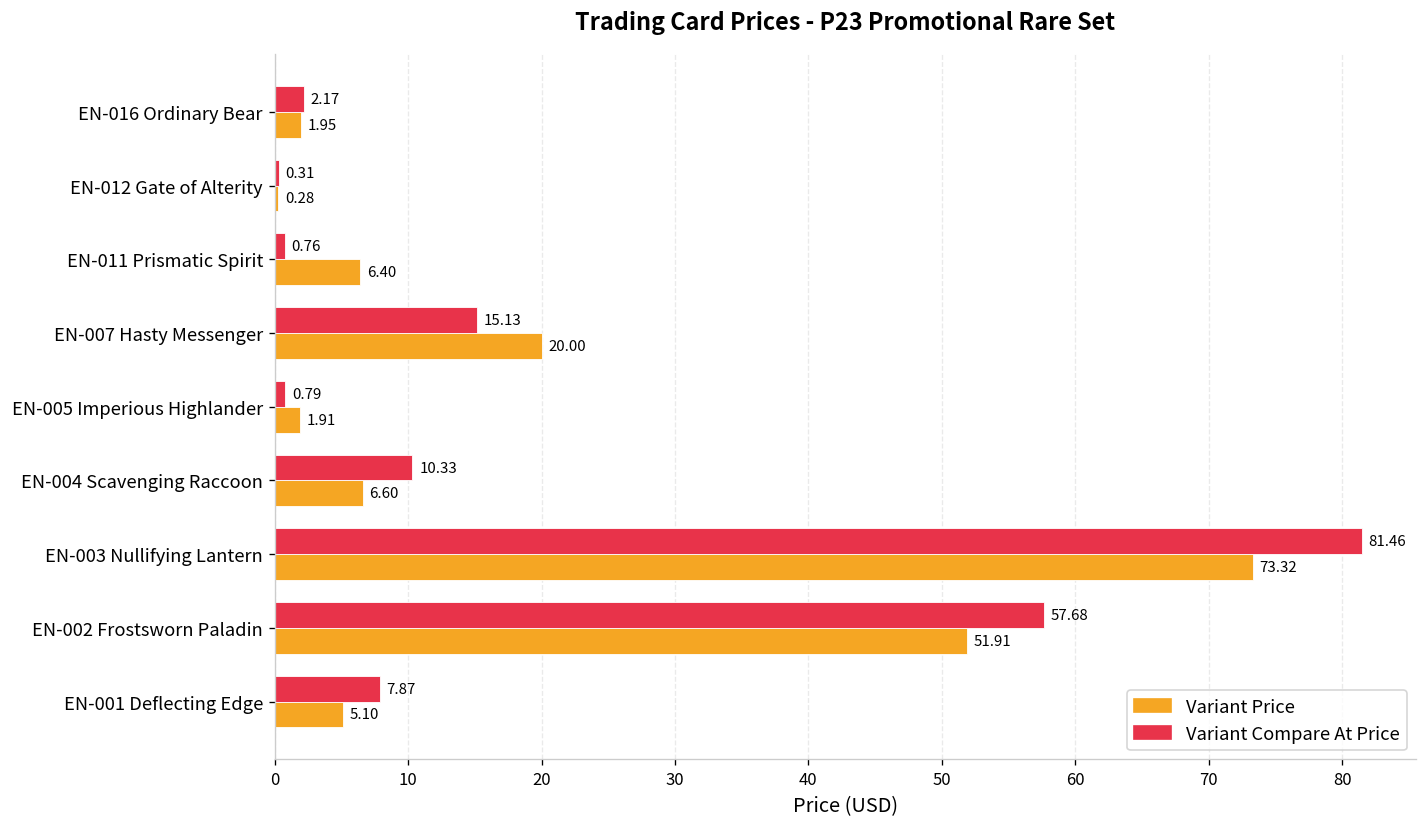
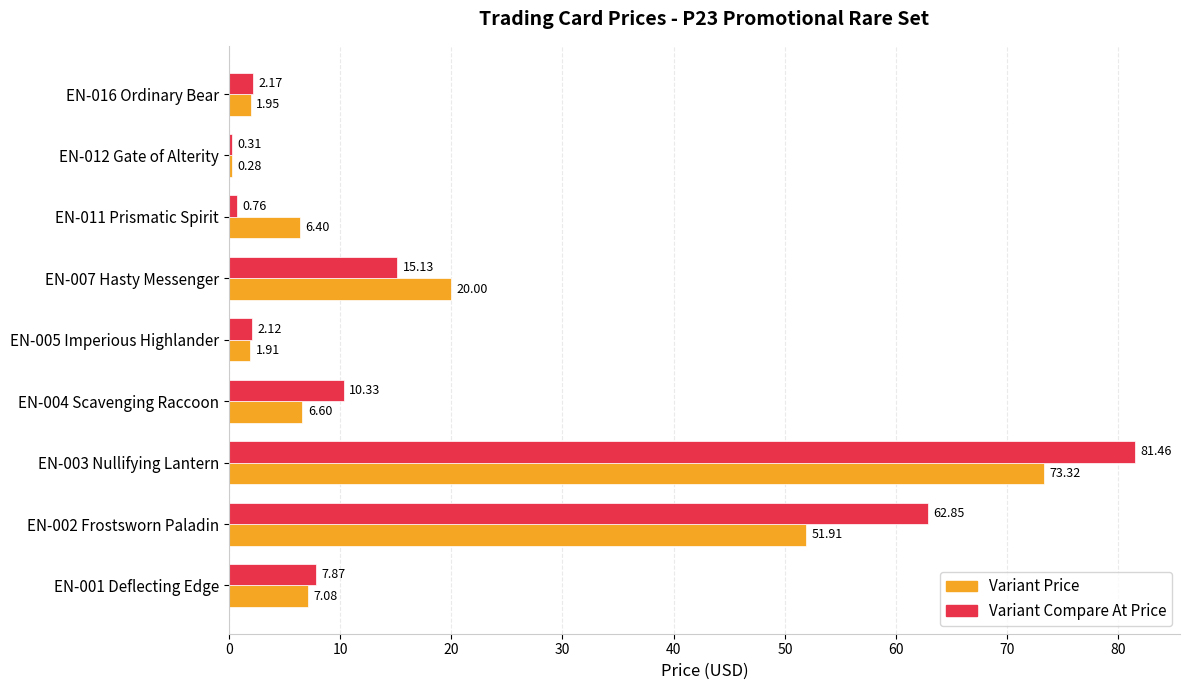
Variant Compare At Price, EN-005 Imperious Highlander: 0.79 -> 2.12
Variant Compare At Price, EN-002 Frostsworn Paladin: 57.68 -> 62.85
Variant Price, EN-001 Deflecting Edge: 5.10 -> 7.08
